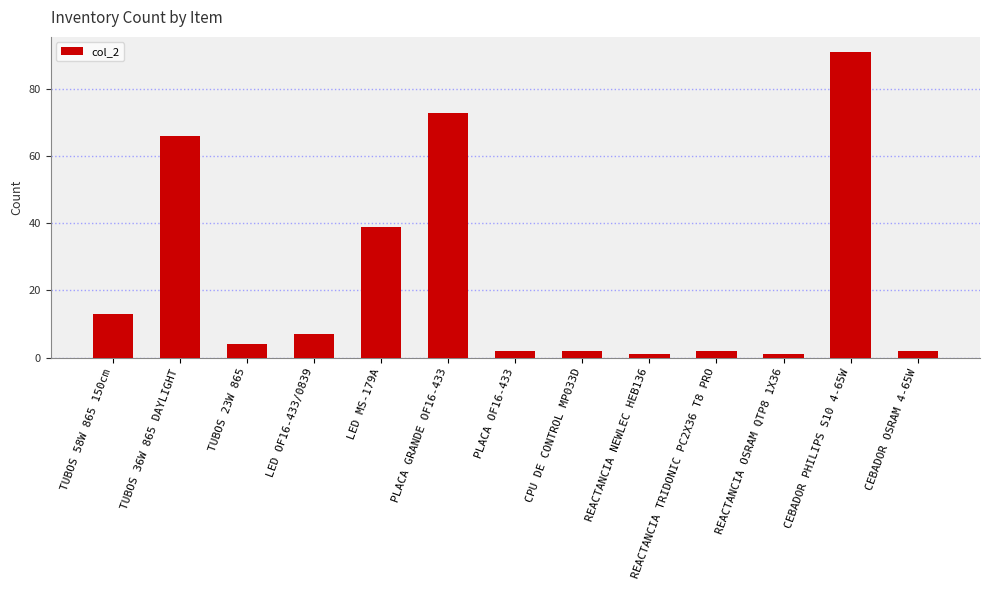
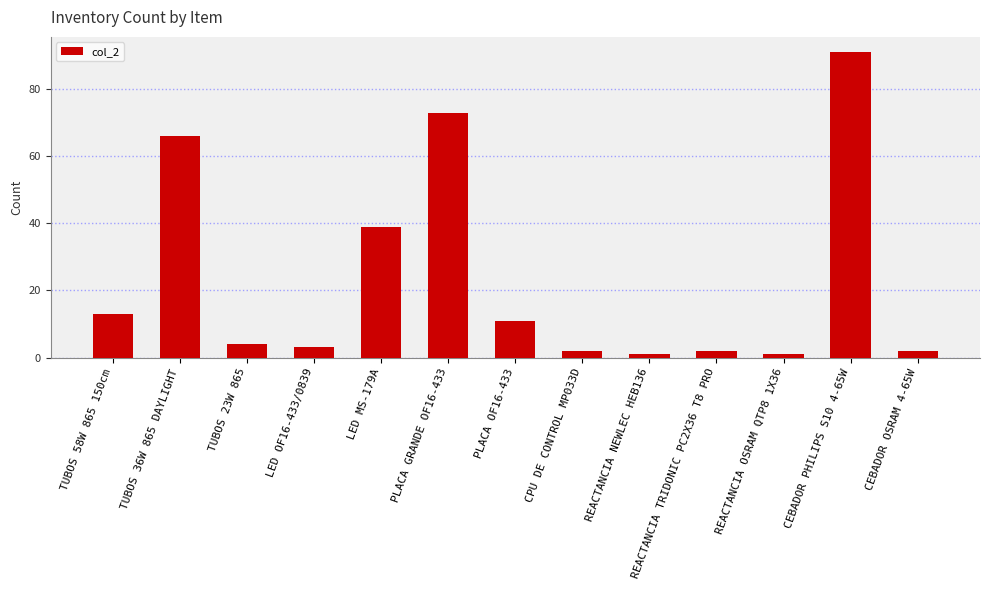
LED OF16-433/0839: 7 -> 3
PLACA OF16-433: 2 -> 11
